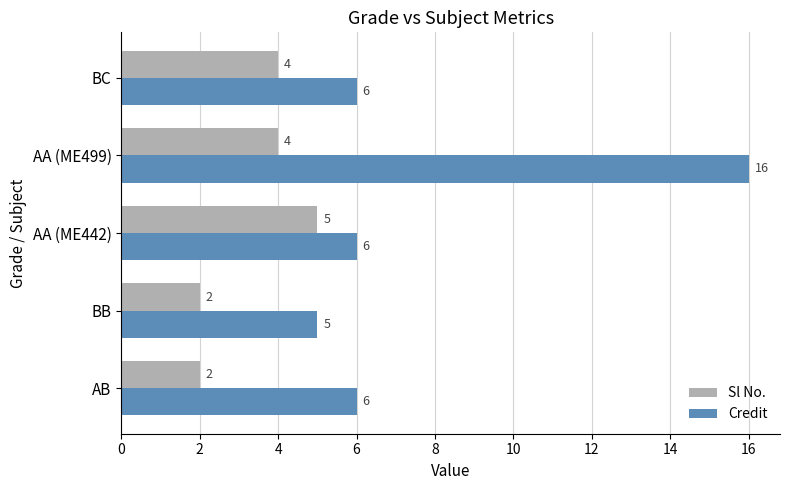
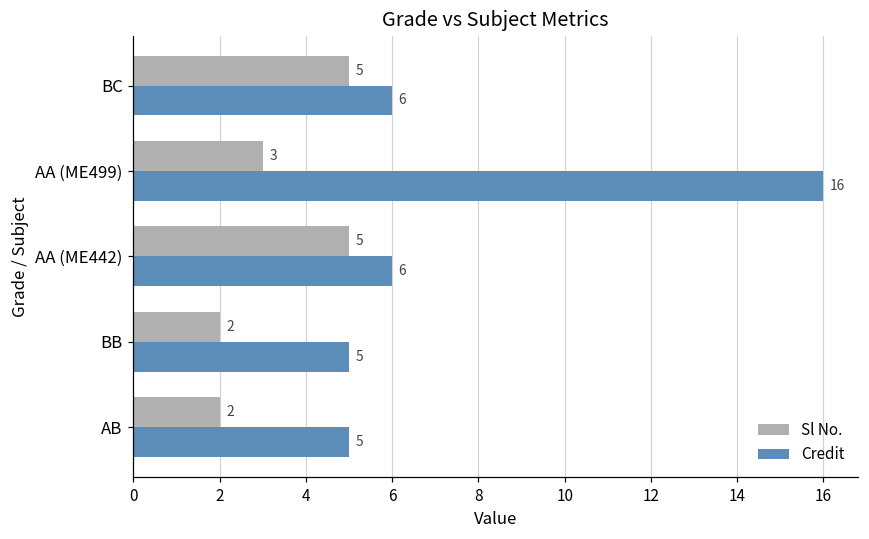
Sl No., BC: 4 -> 5
Sl No., AA (ME499): 4 -> 3
Credit, AB: 6 -> 5
